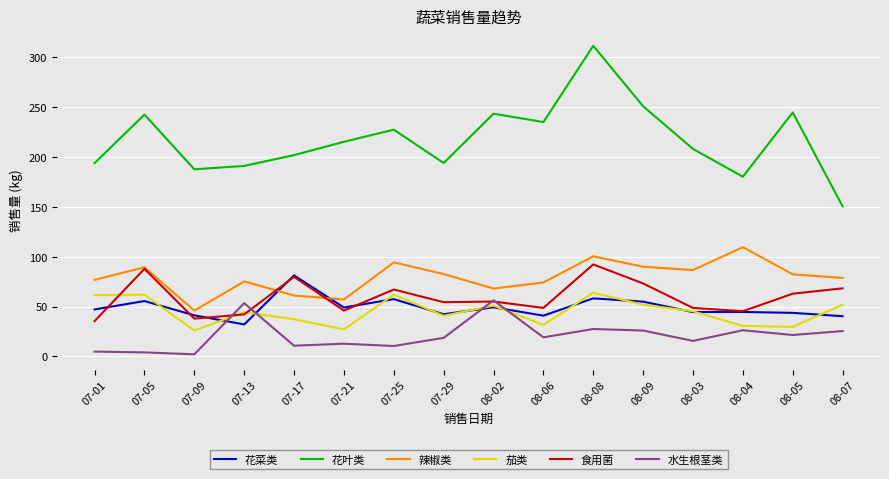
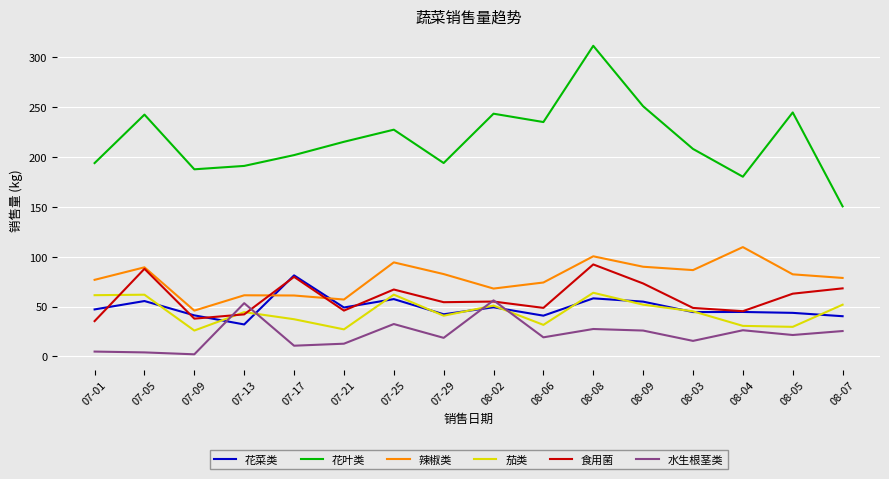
辣椒类, 07-13: 80 -> 60
水生根茎类, 07-25: 10 -> 30
